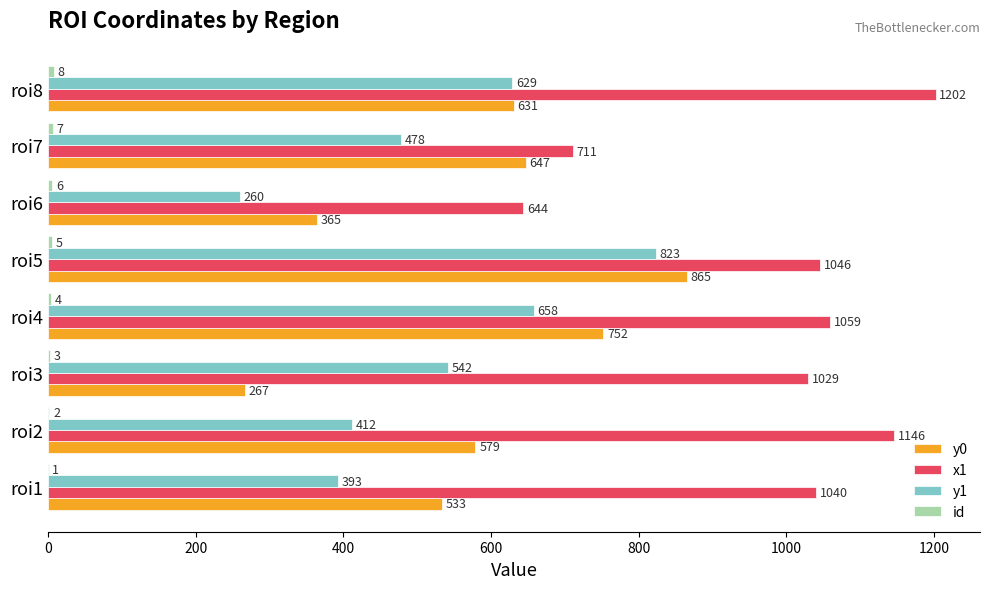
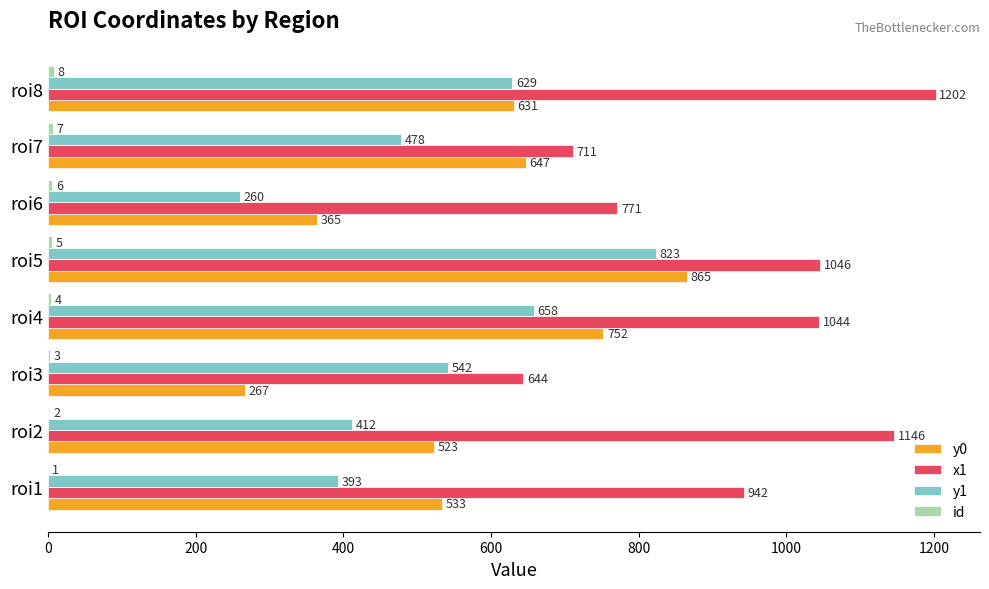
x1, roi6: 644 -> 771
x1, roi4: 1059 -> 1044
x1, roi3: 1029 -> 644
y0, roi2: 579 -> 523
x1, roi1: 1040 -> 942
